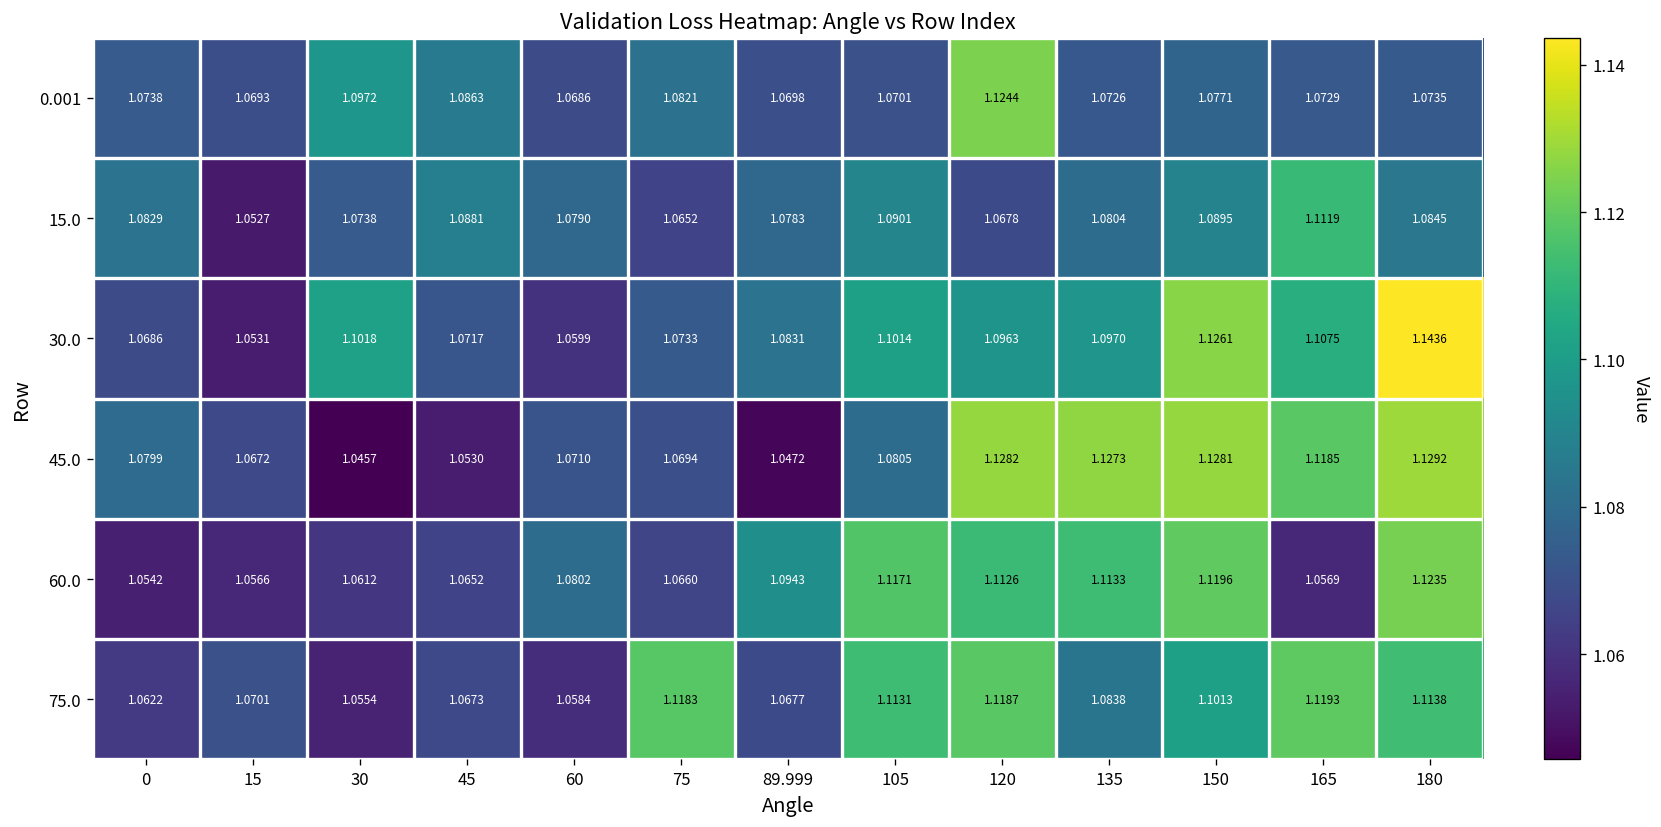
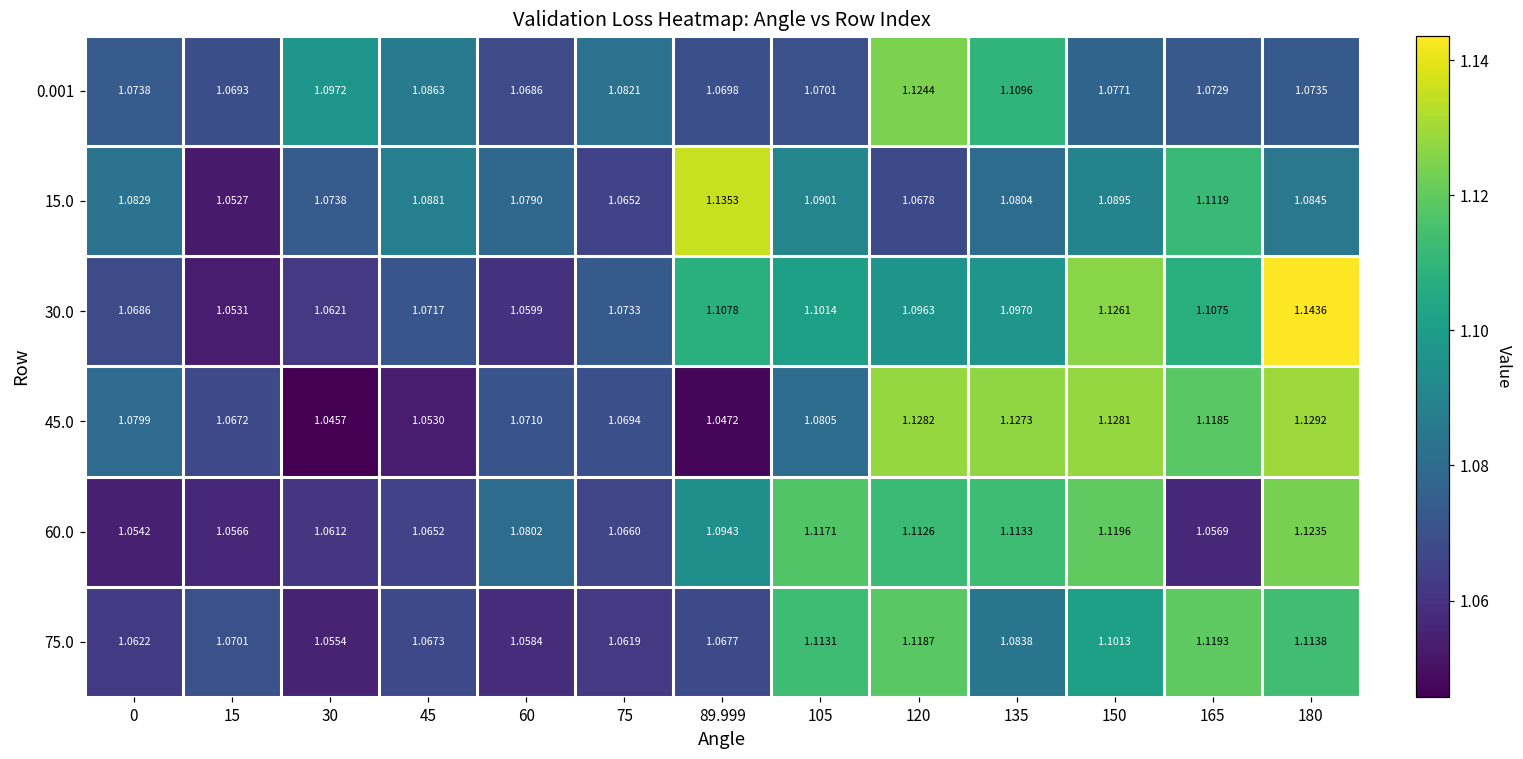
0.001, 135: 1.0726 -> 1.1096
15.0, 89.999: 1.0783 -> 1.1353
30.0, 30: 1.1018 -> 1.0621
30.0, 89.999: 1.0831 -> 1.1078
75.0, 75: 1.1183 -> 1.0619
